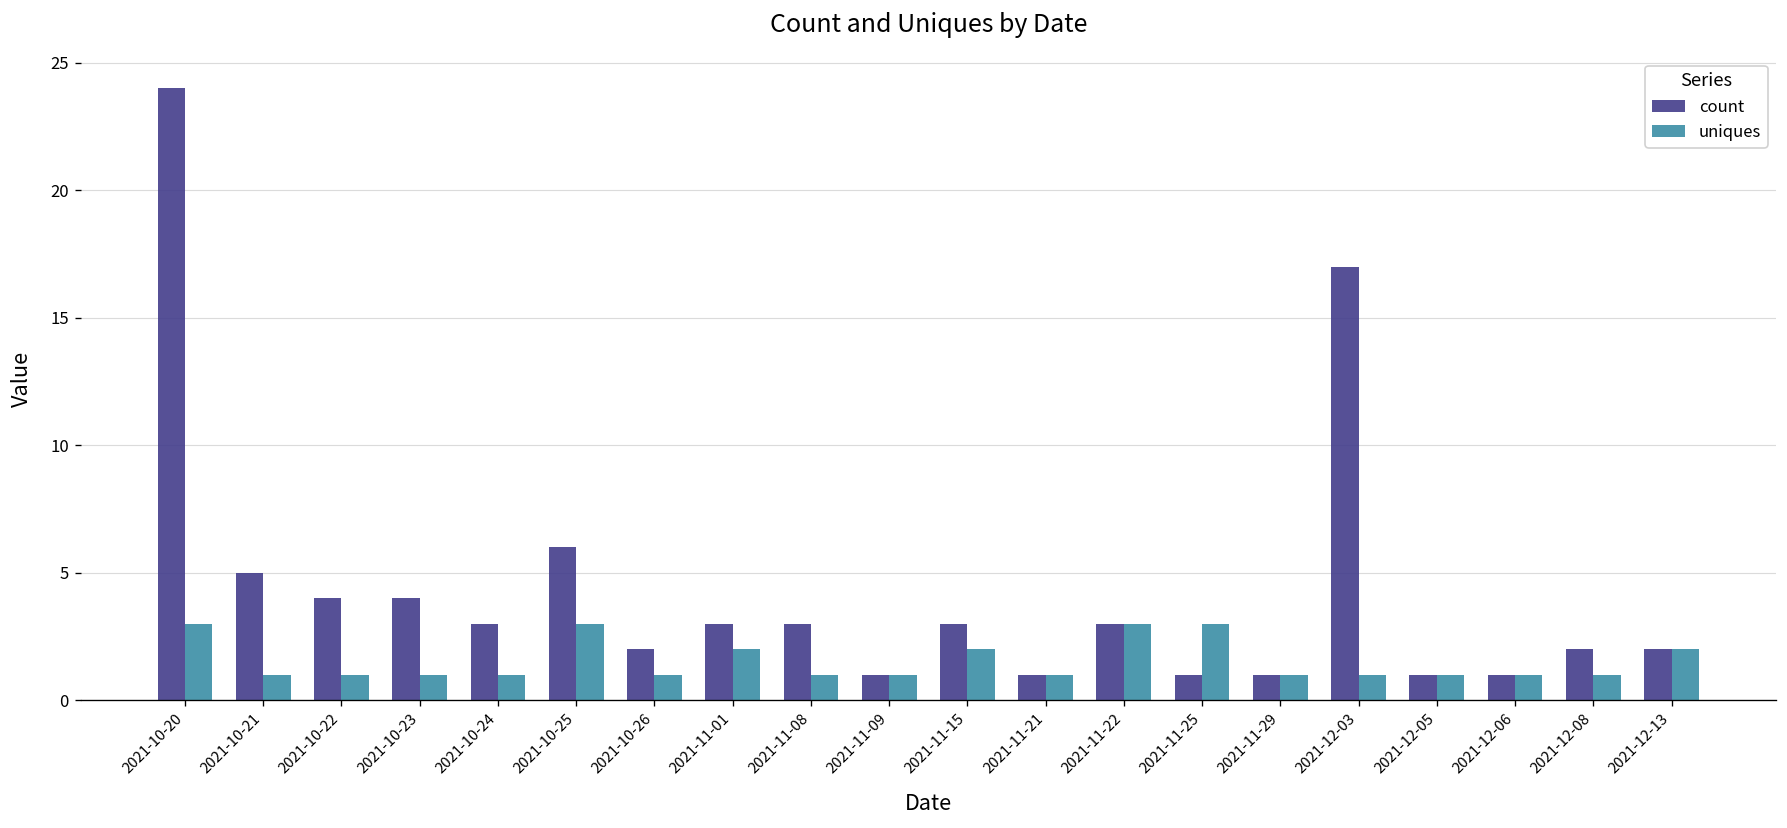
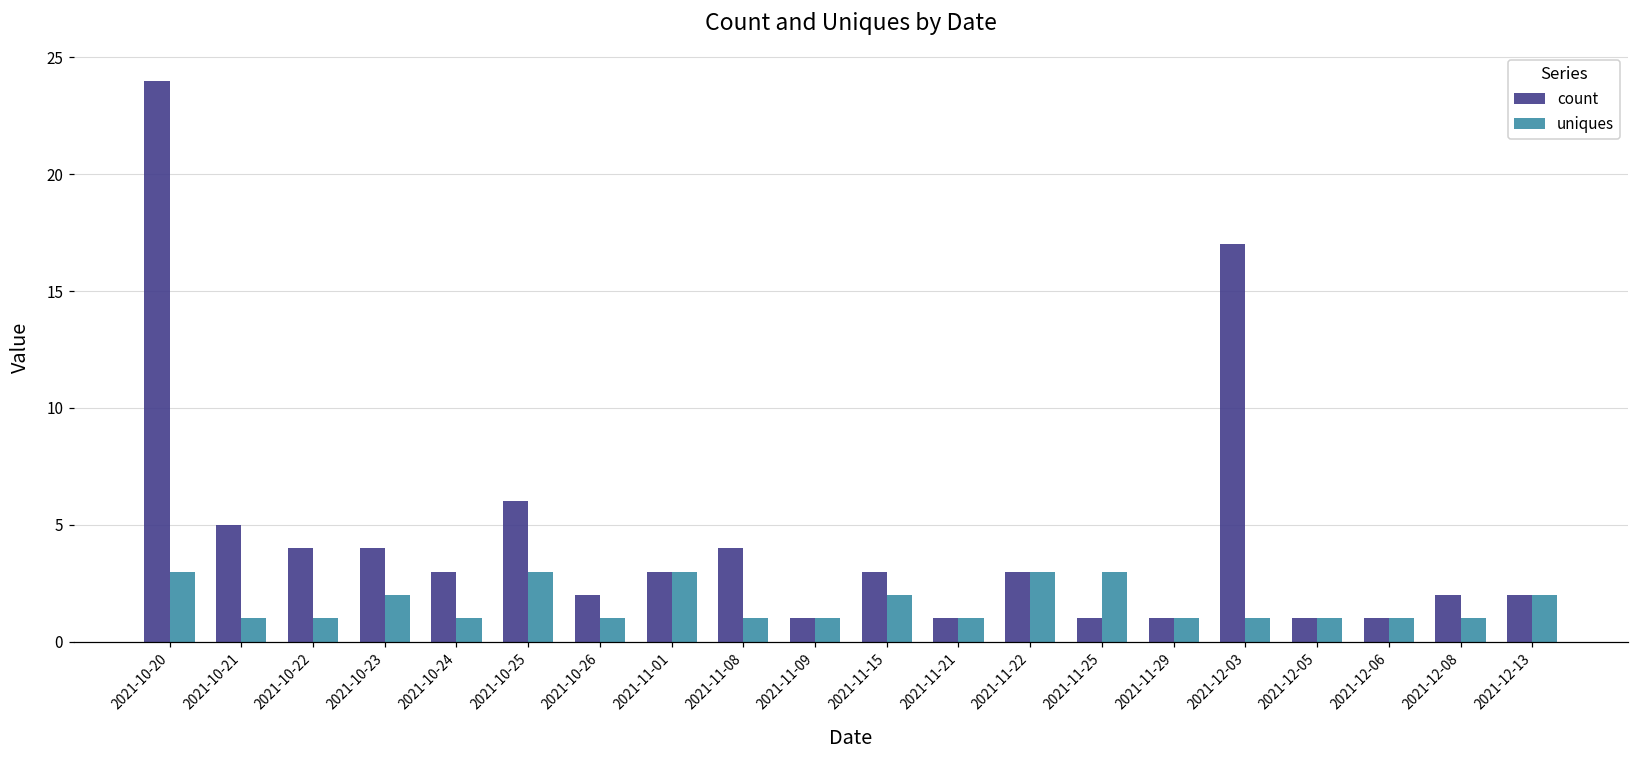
uniques, 2021-10-23: 1 -> 2
uniques, 2021-11-01: 2 -> 3
count, 2021-11-08: 3 -> 4
